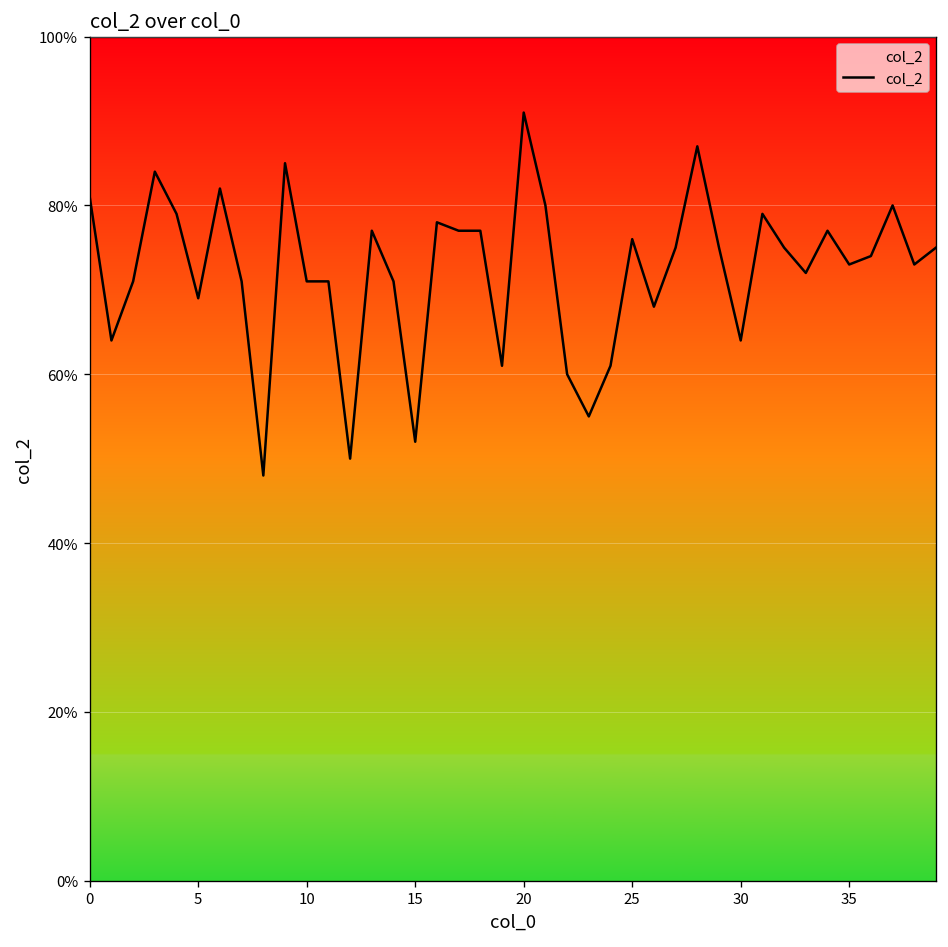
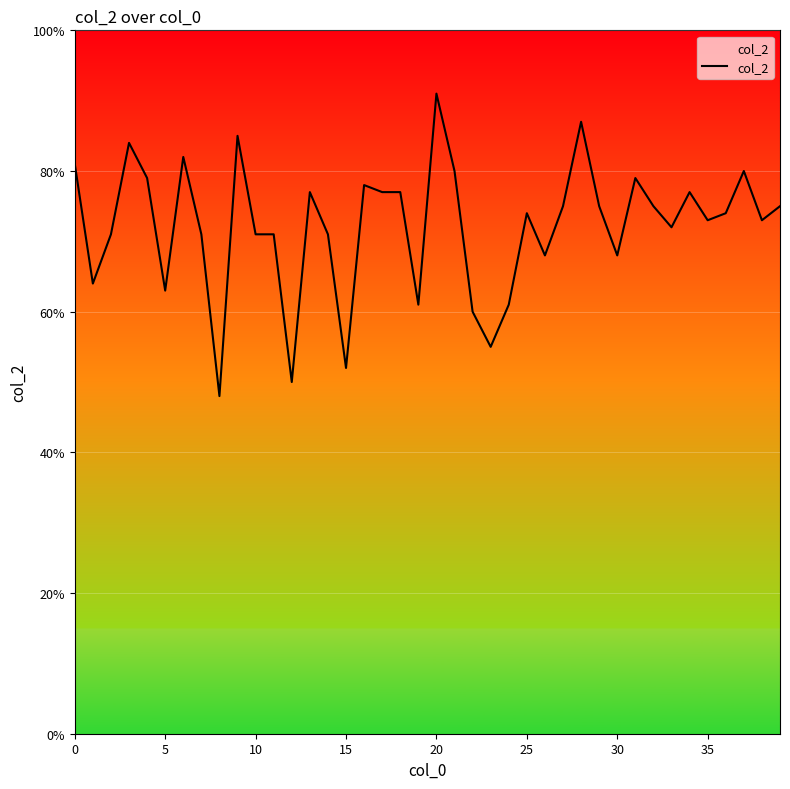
5: 69% -> 63%
25: 76% -> 74%
30: 64% -> 68%
